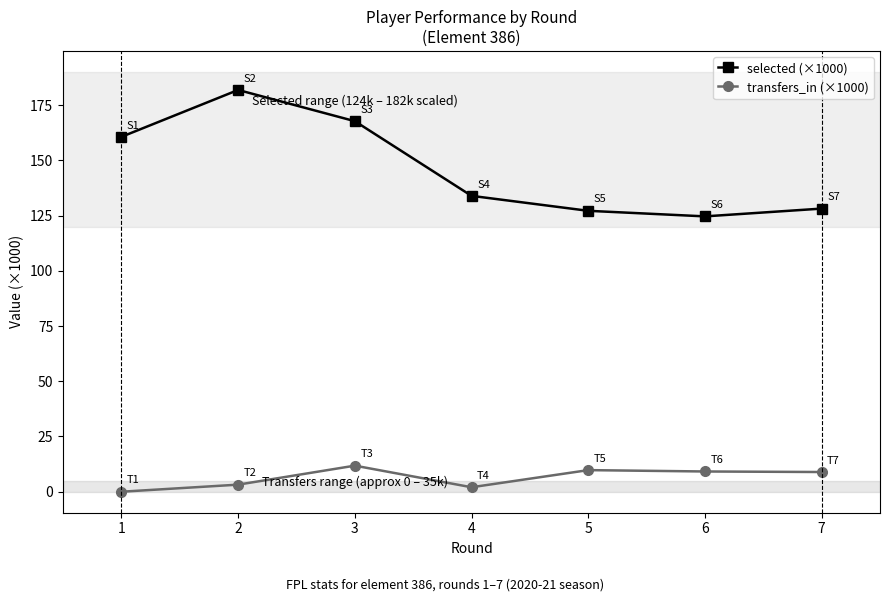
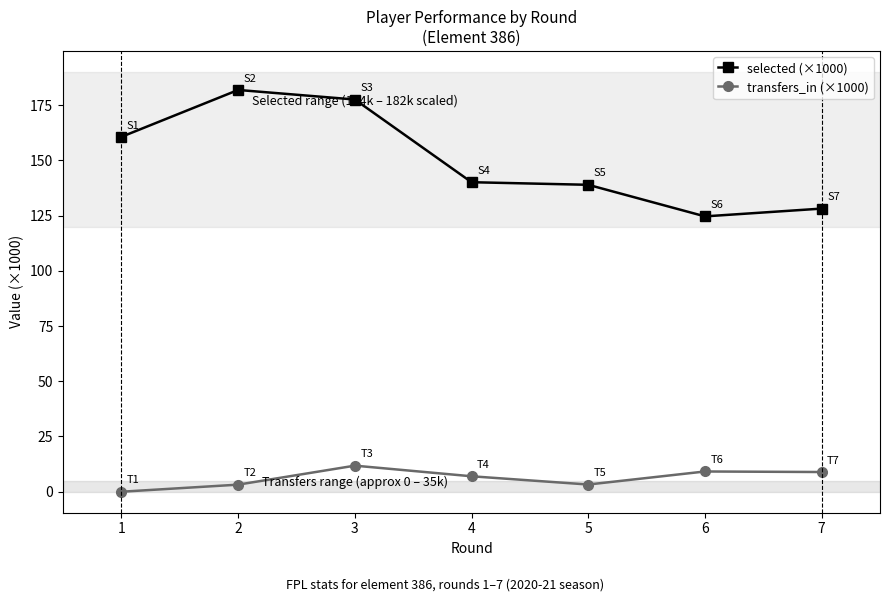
selected (×1000), 3: 168 -> 178
selected (×1000), 4: 134 -> 140
transfers_in (×1000), 4: 2 -> 7
selected (×1000), 5: 127 -> 139
transfers_in (×1000), 5: 10 -> 3
